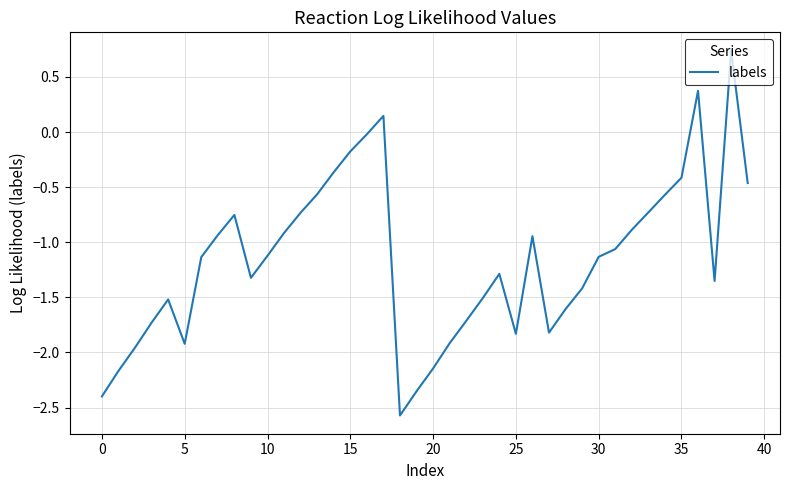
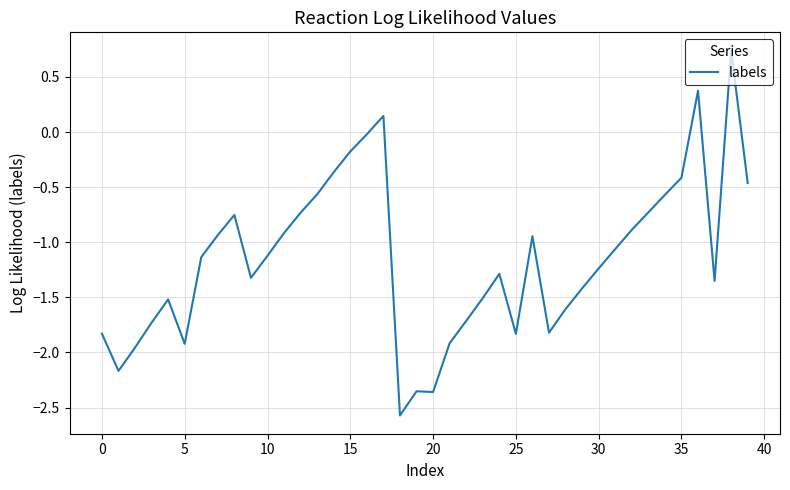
0: -2.40 -> -1.83
20: -2.15 -> -2.36
30: -1.13 -> -1.24
